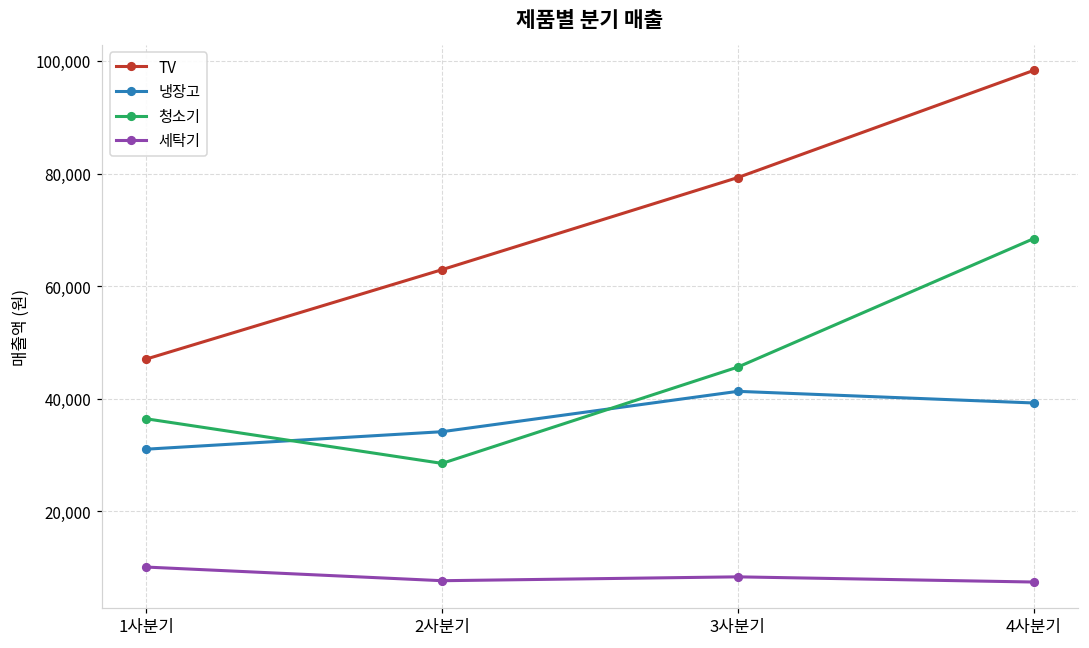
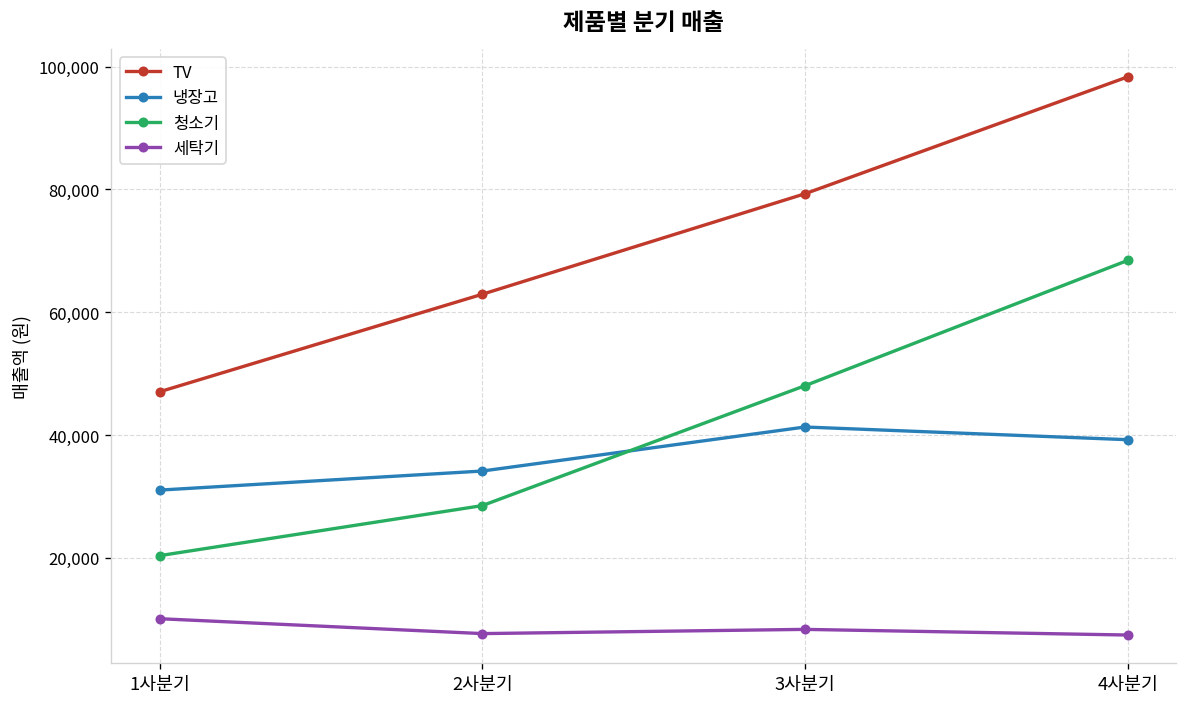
청소기, 1사분기: 36,000 -> 20,000
청소기, 3사분기: 46,000 -> 48,000
